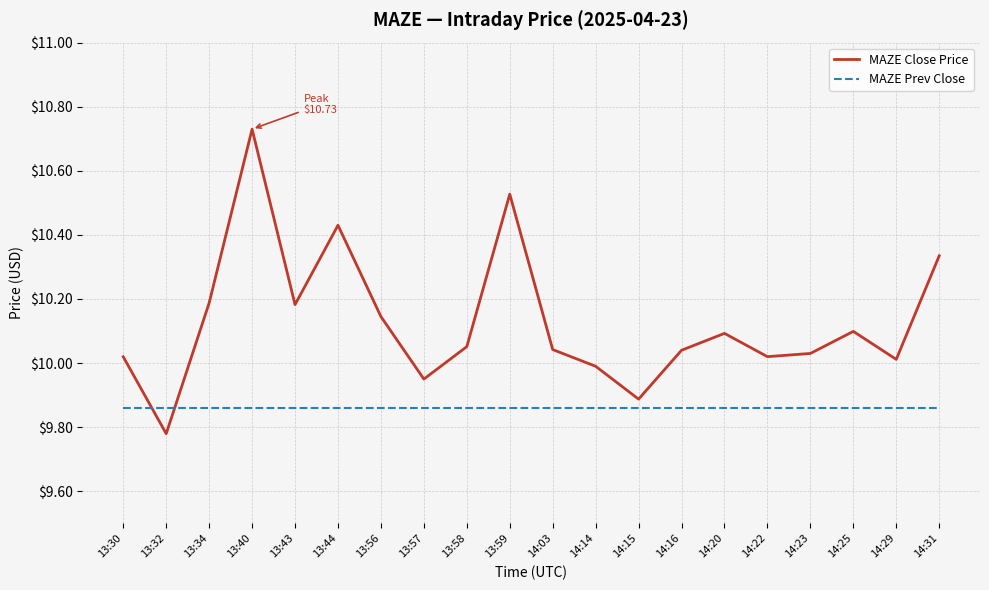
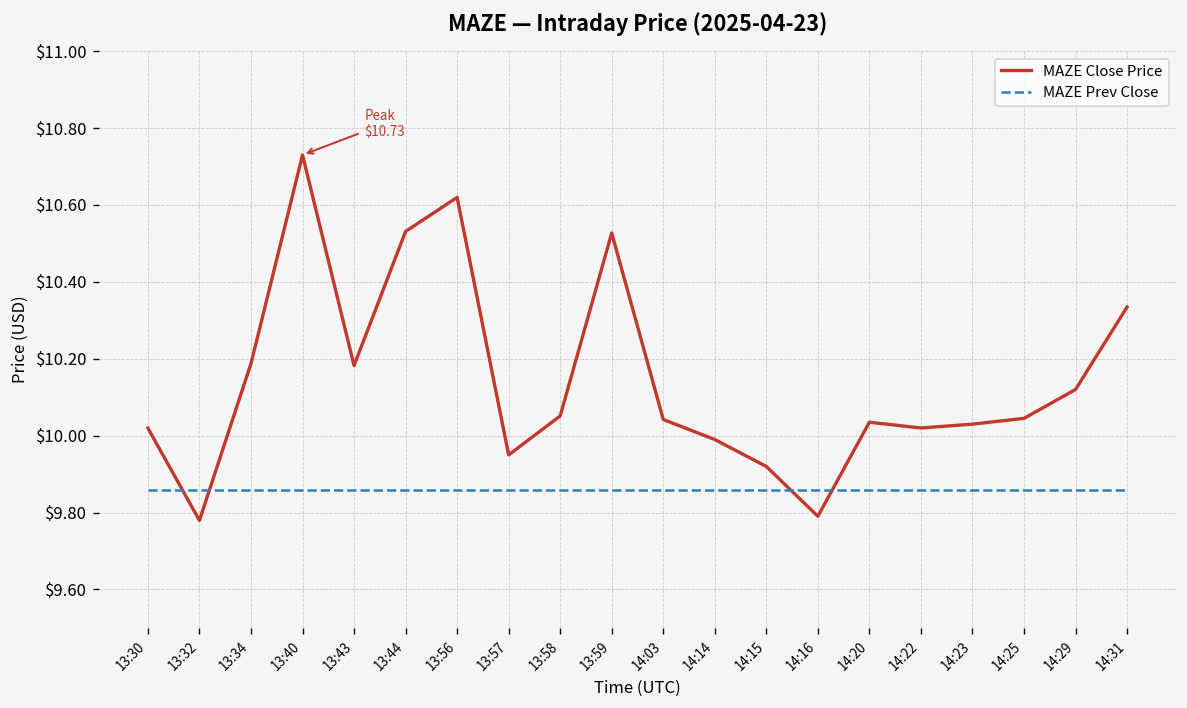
MAZE Close Price, 13:44: $10.43 -> $10.53
MAZE Close Price, 13:56: $10.15 -> $10.62
MAZE Close Price, 14:15: $9.89 -> $9.92
MAZE Close Price, 14:16: $10.04 -> $9.79
MAZE Close Price, 14:20: $10.09 -> $10.03
MAZE Close Price, 14:25: $10.10 -> $10.05
MAZE Close Price, 14:29: $10.01 -> $10.12
